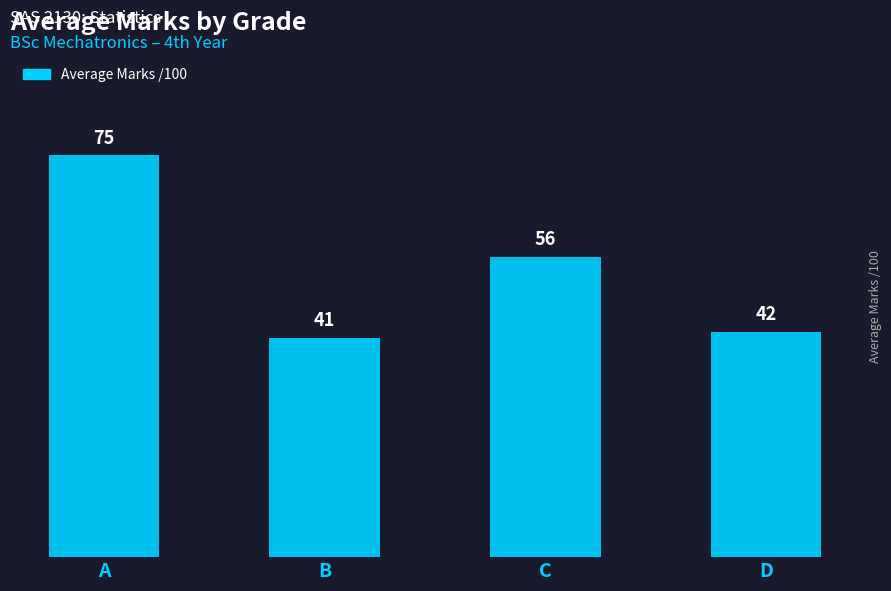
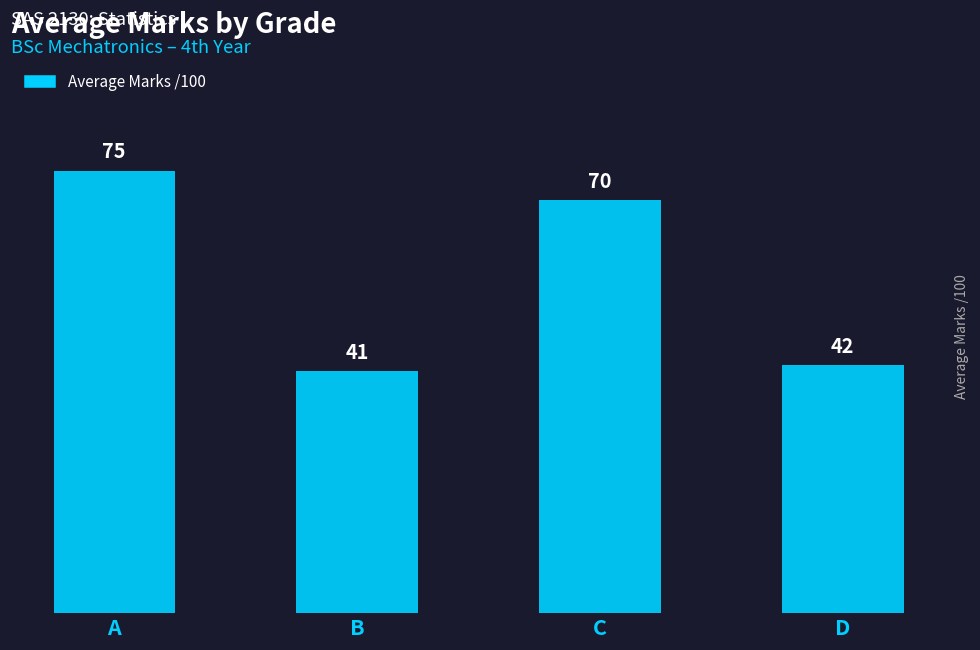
C: 56 -> 70
